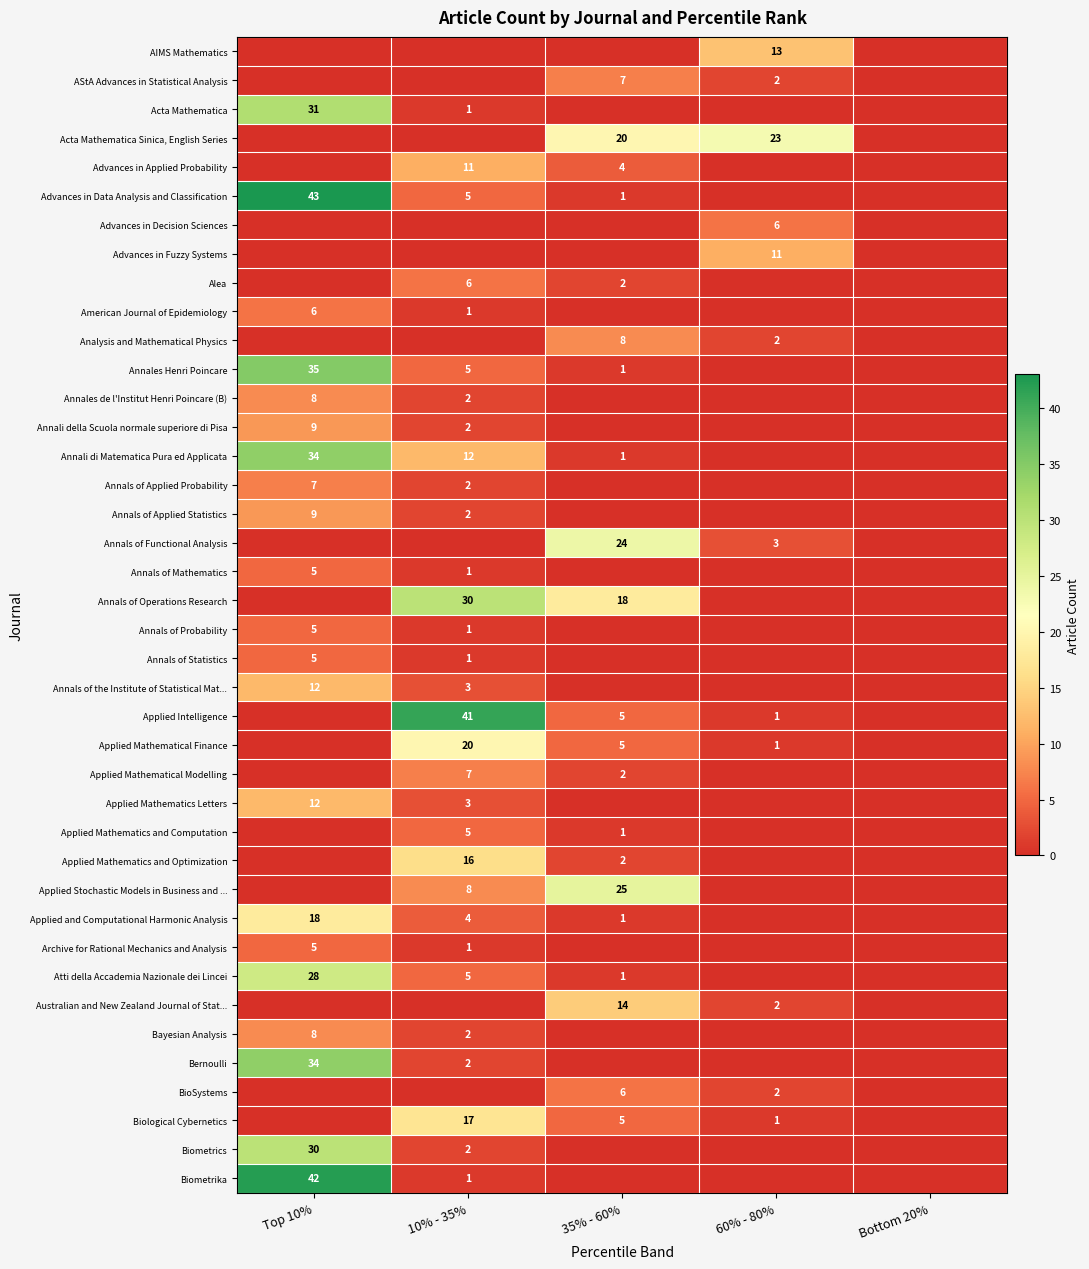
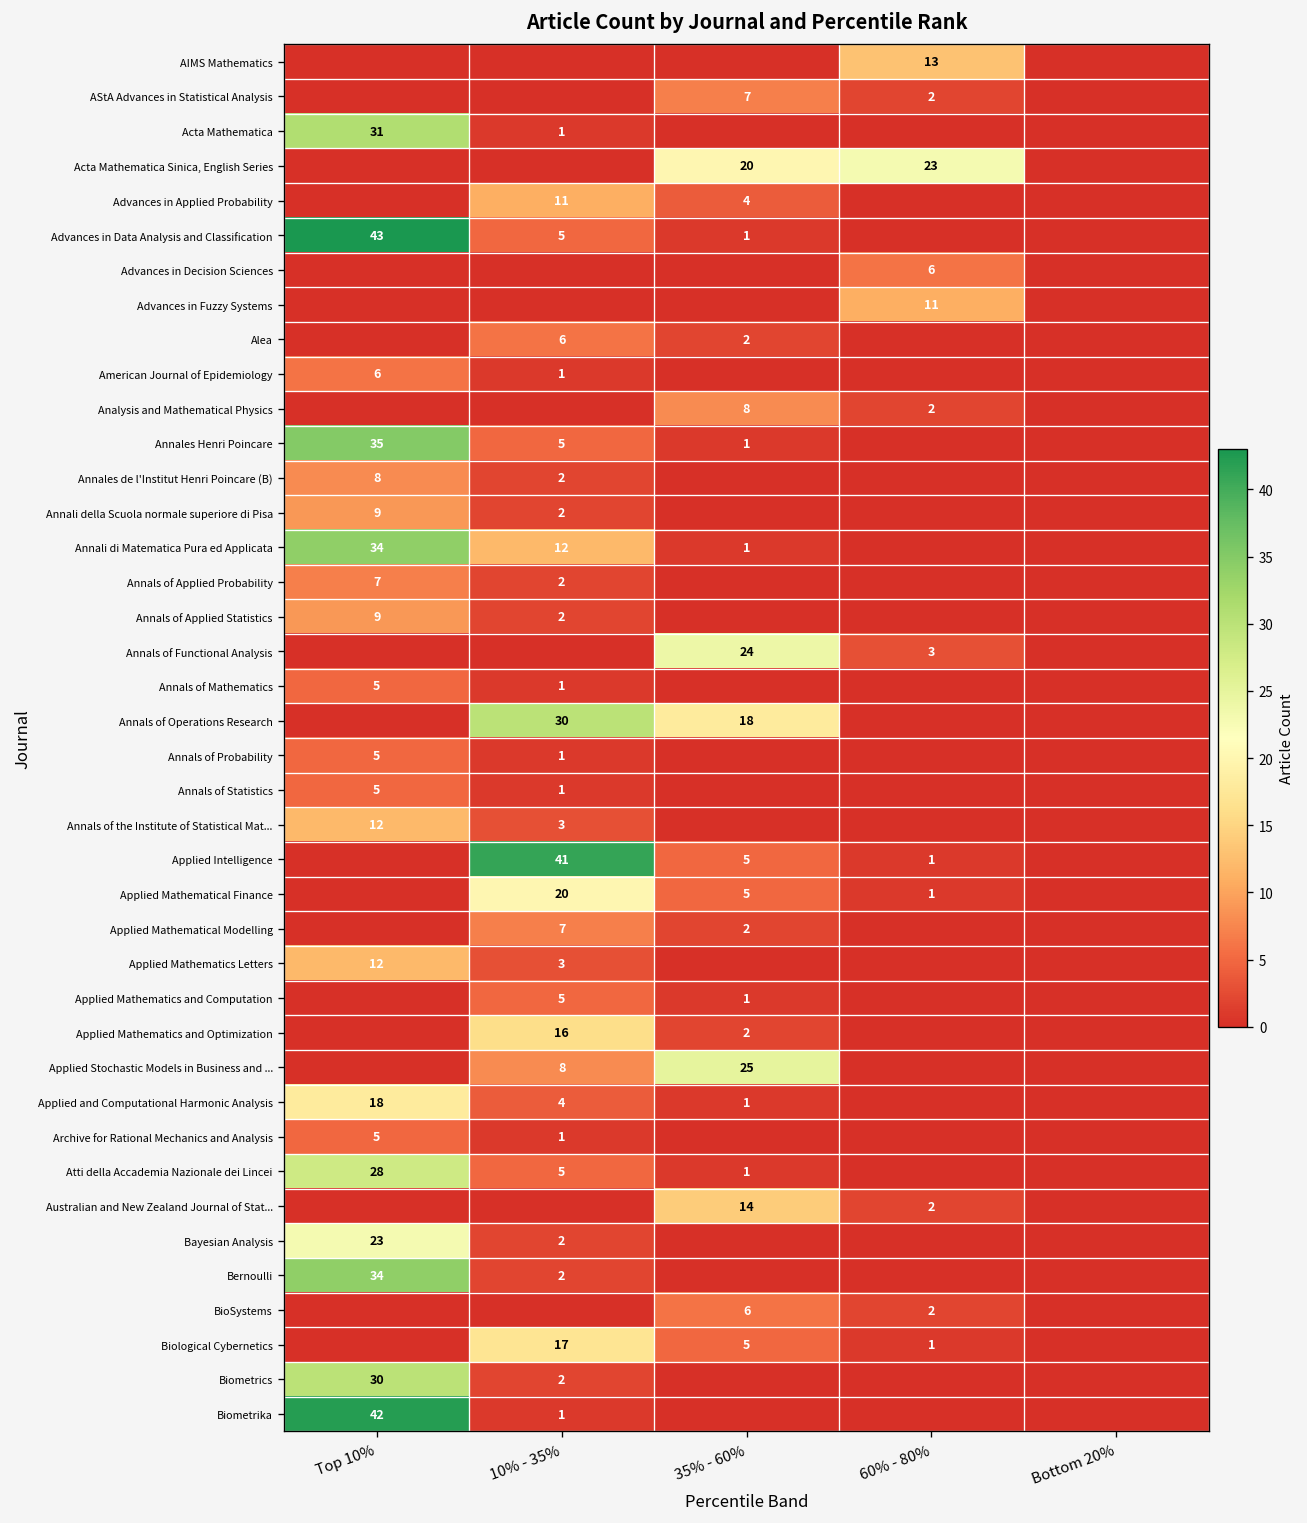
Bayesian Analysis, Top 10%: 8 -> 23
